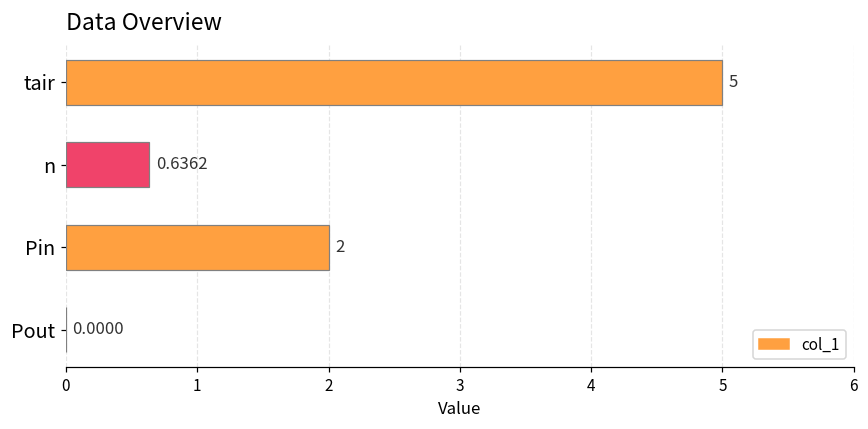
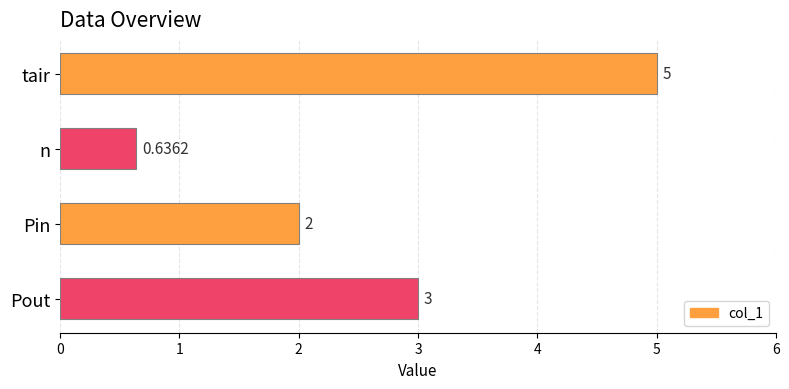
Pout: 0.0000 -> 3
